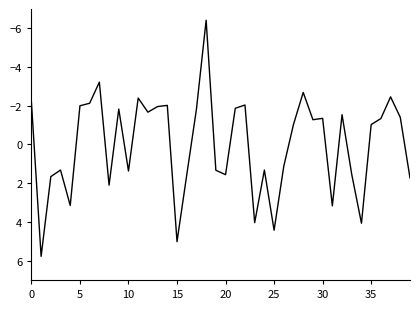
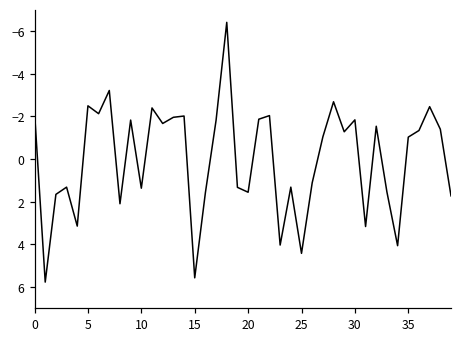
5: -2.0 -> -2.5
15: 5.0 -> 5.6
30: -1.4 -> -1.8
